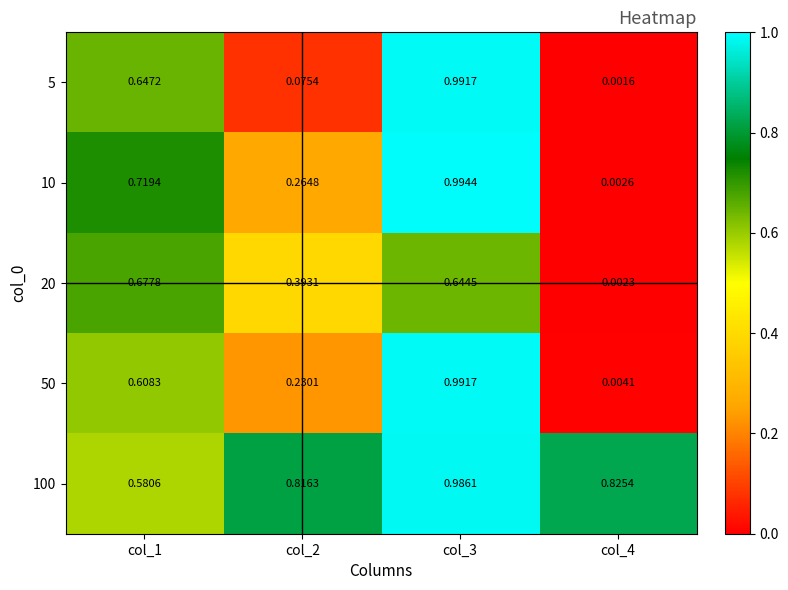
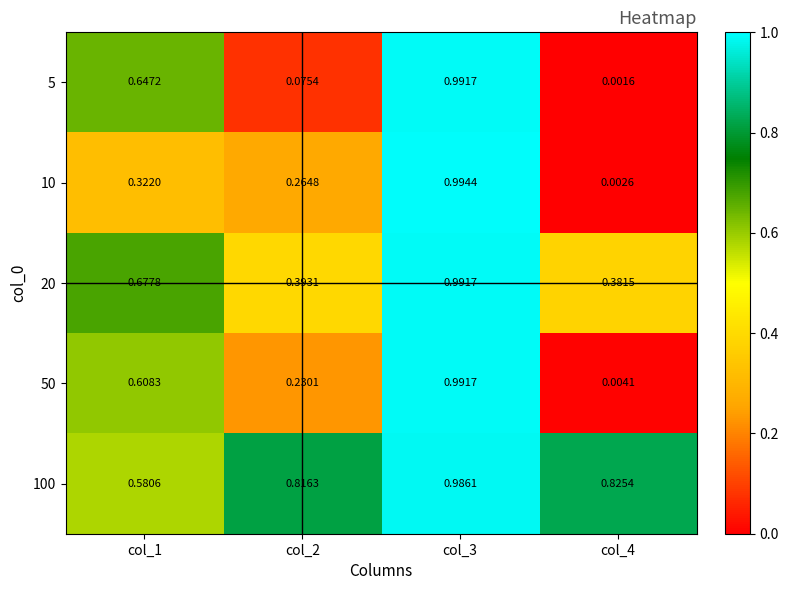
10, col_1: 0.7194 -> 0.3220
20, col_3: 0.6445 -> 0.9917
20, col_4: 0.0023 -> 0.3815
